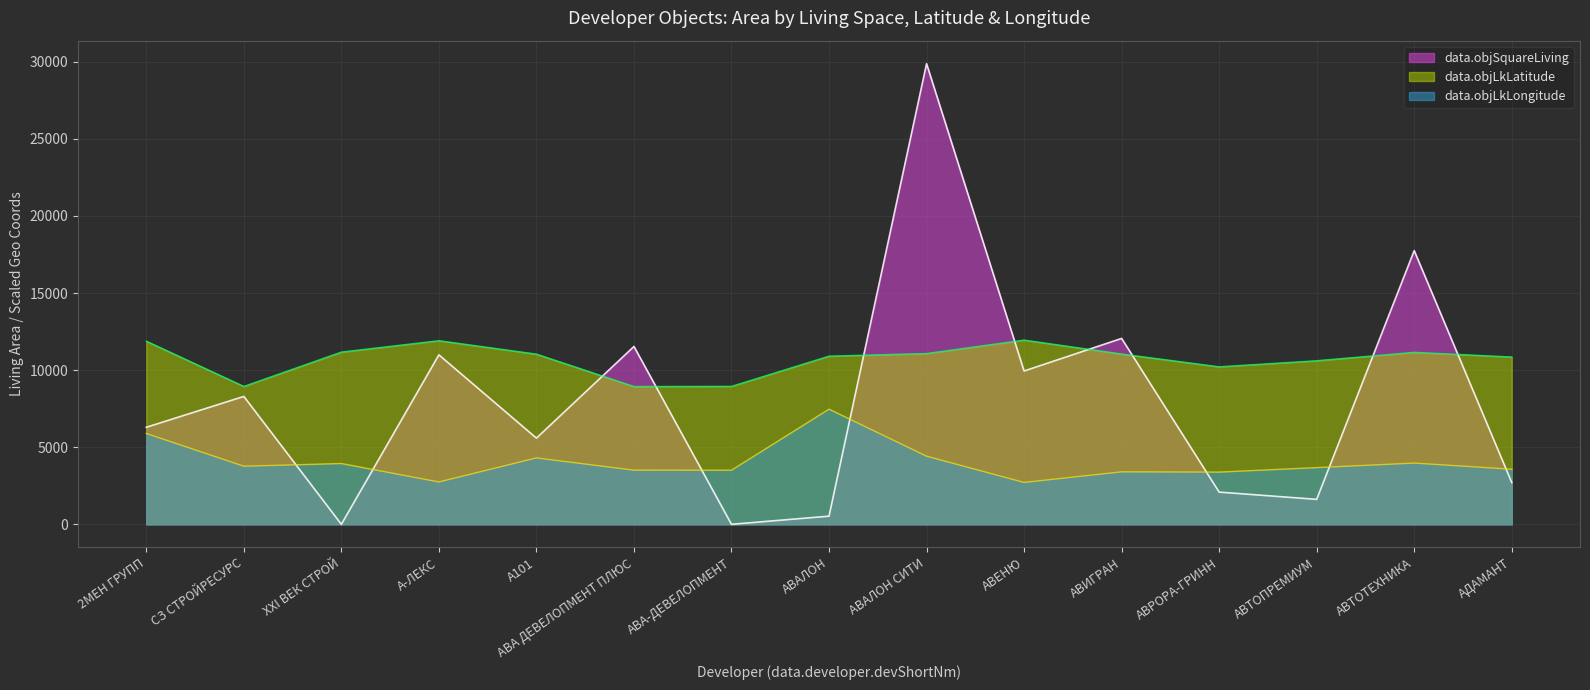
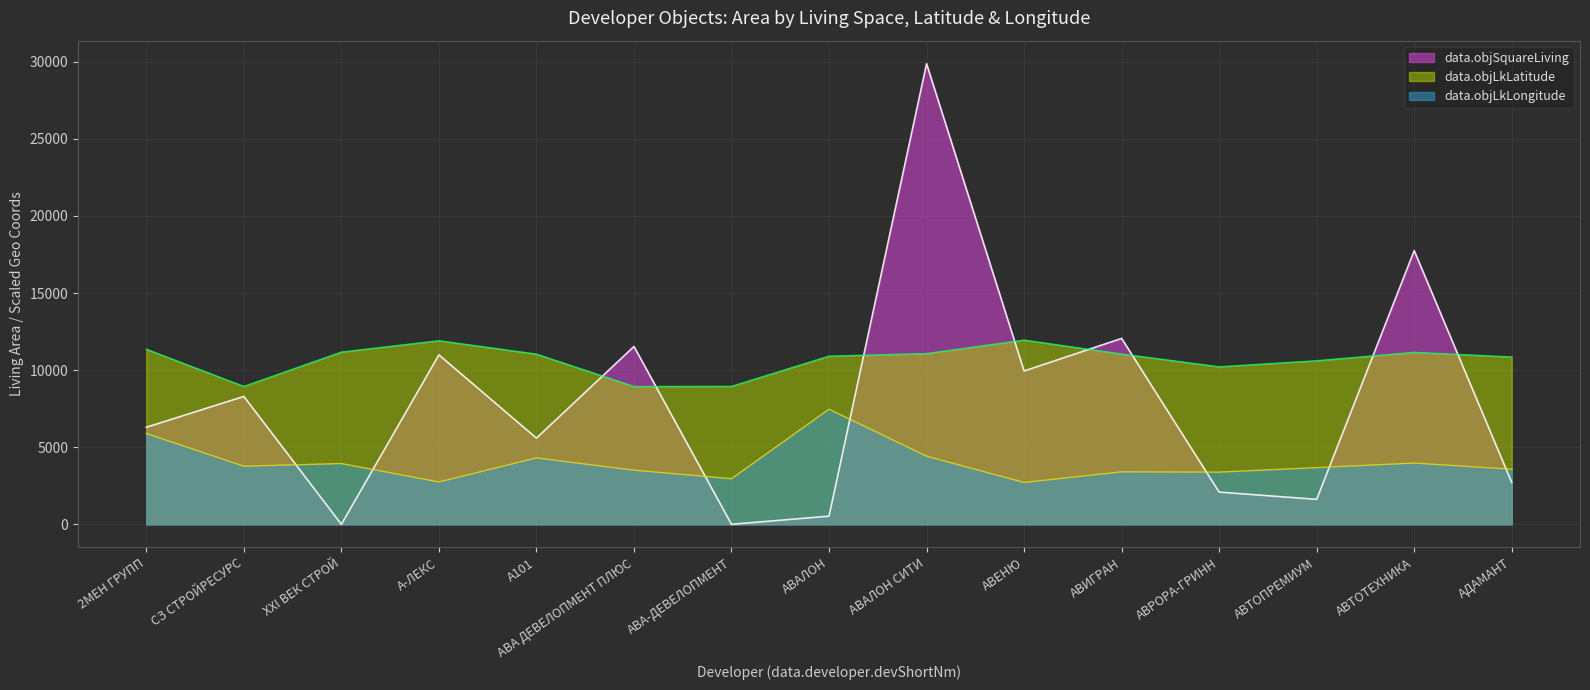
data.objLkLatitude, 2МЕН ГРУПП: 11900 -> 11400
data.objLkLongitude, АВА-ДЕВЕЛОПМЕНТ: 3500 -> 3000
